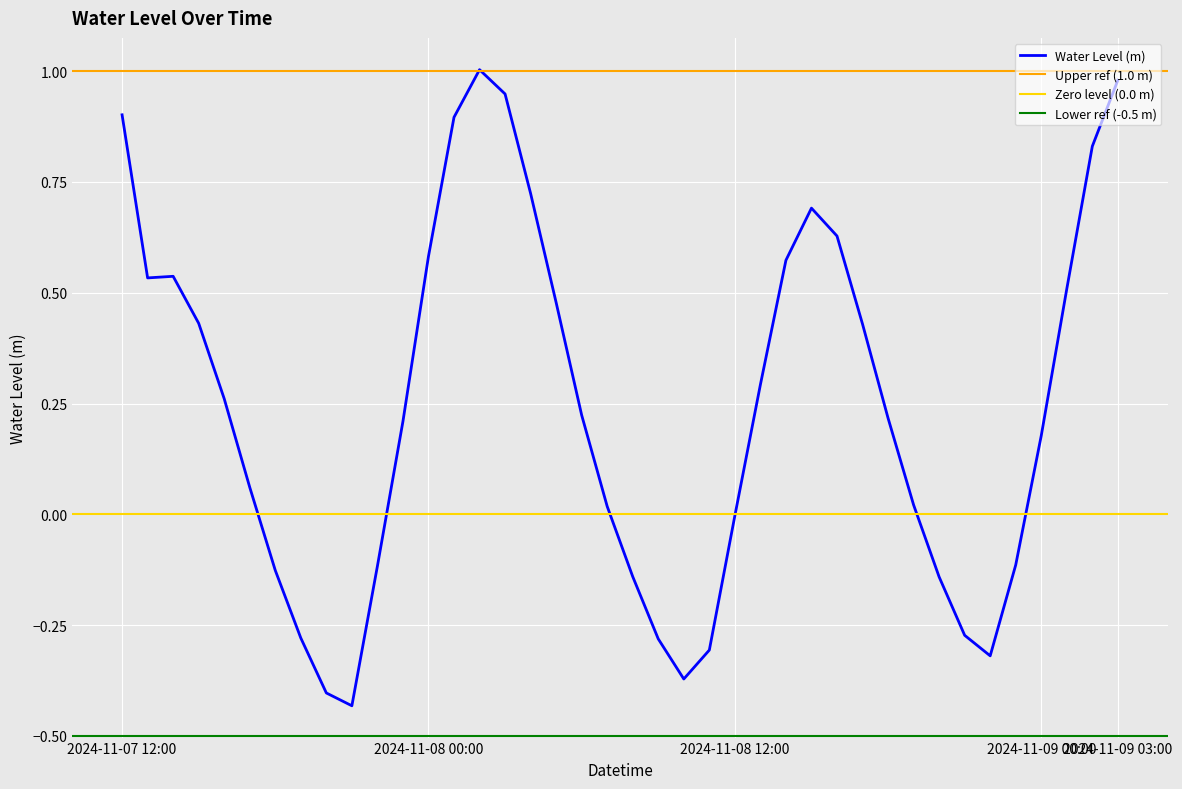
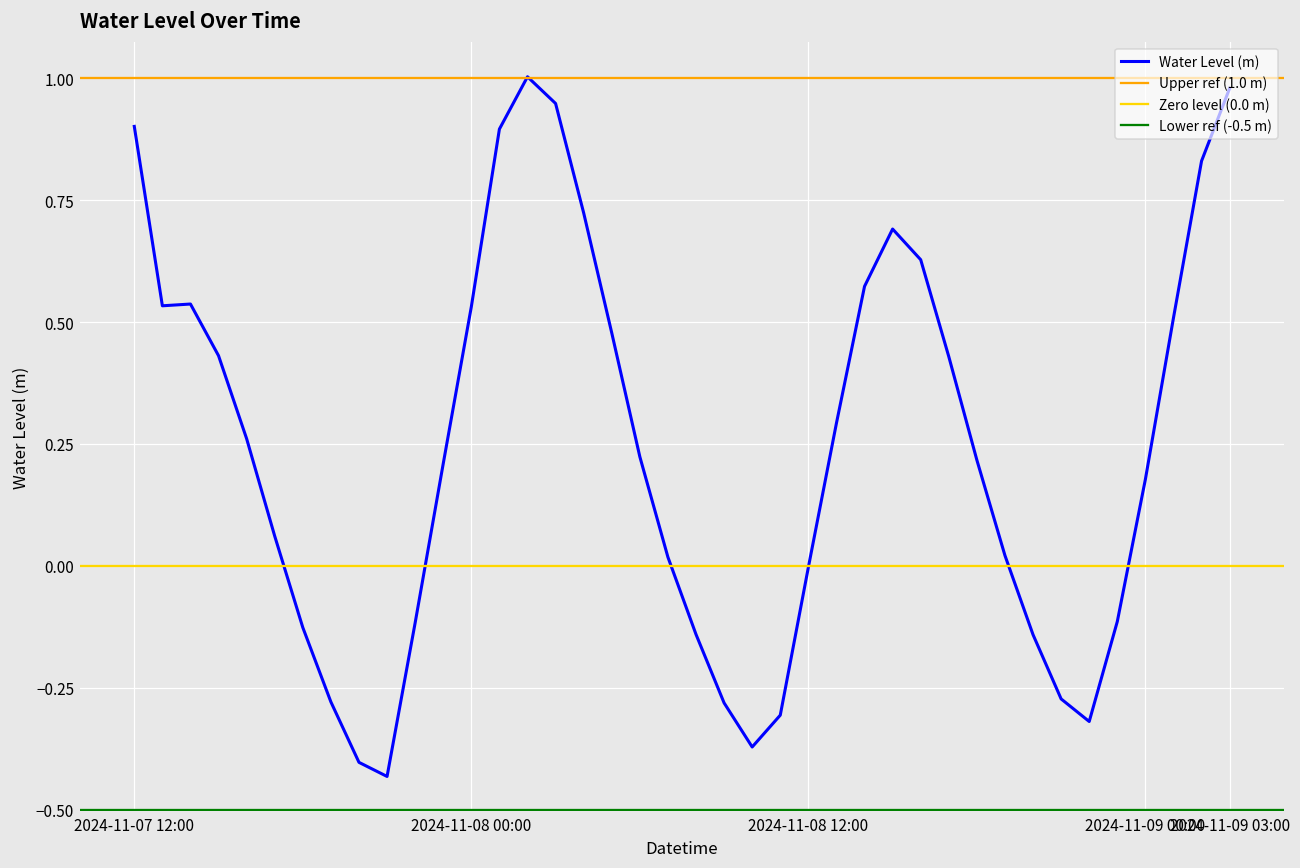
2024-11-08 00:00: 0.58 -> 0.53
